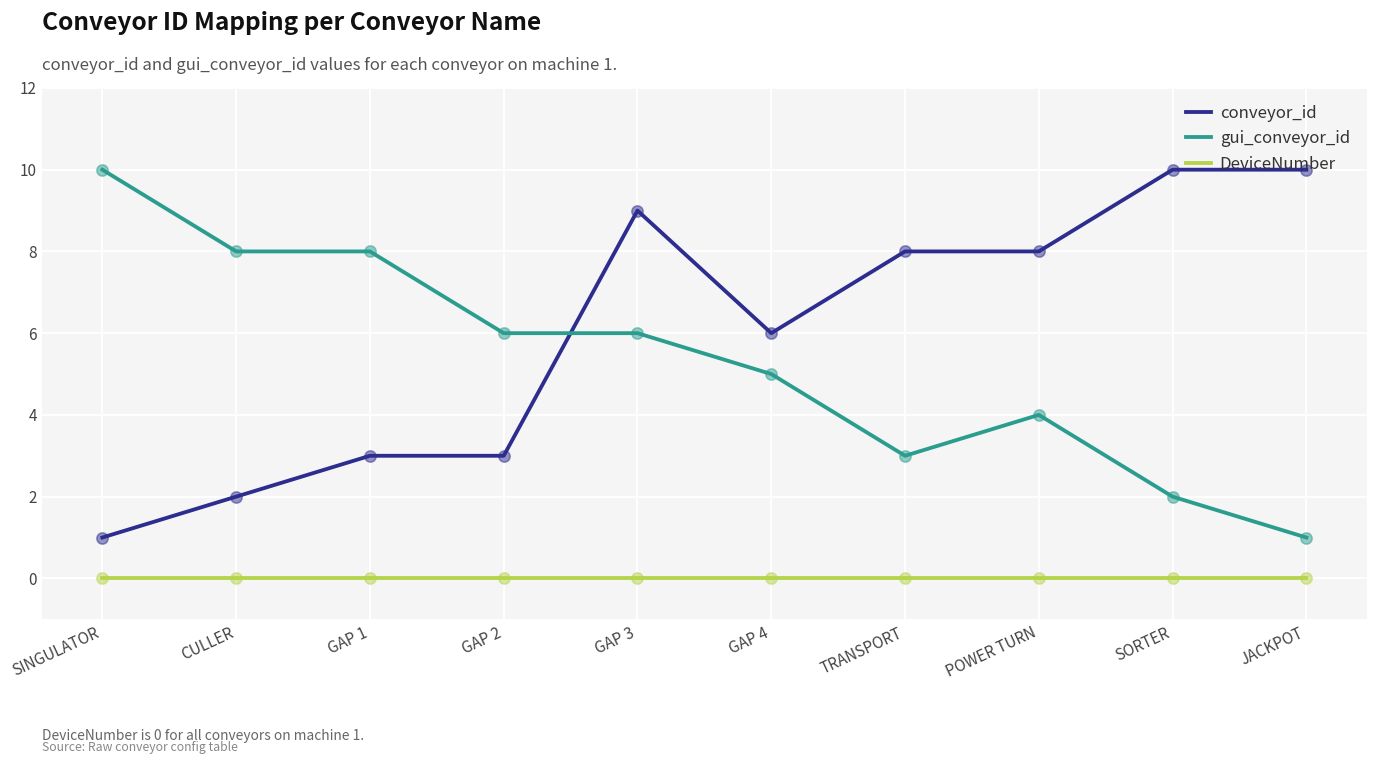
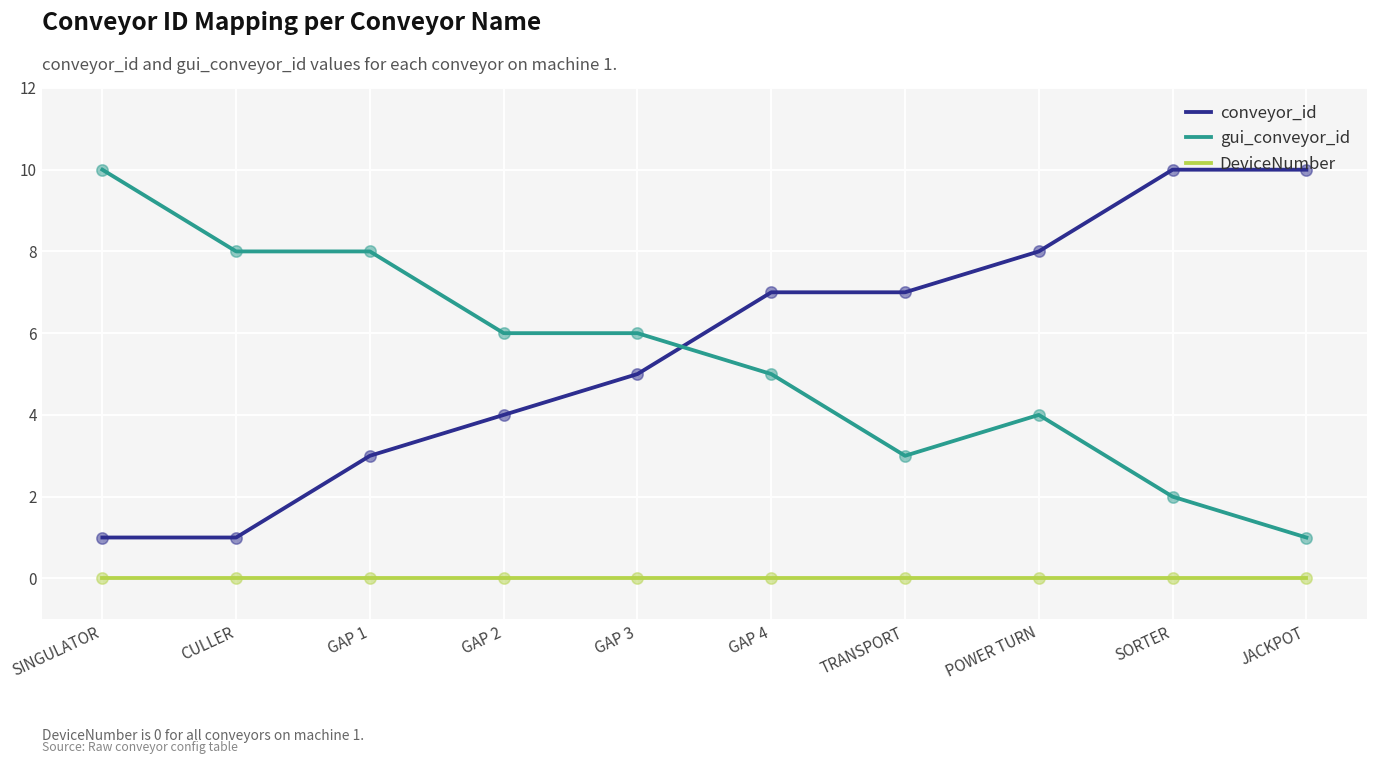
conveyor_id, CULLER: 2 -> 1
conveyor_id, GAP 2: 3 -> 4
conveyor_id, GAP 3: 9 -> 5
conveyor_id, GAP 4: 6 -> 7
conveyor_id, TRANSPORT: 8 -> 7
